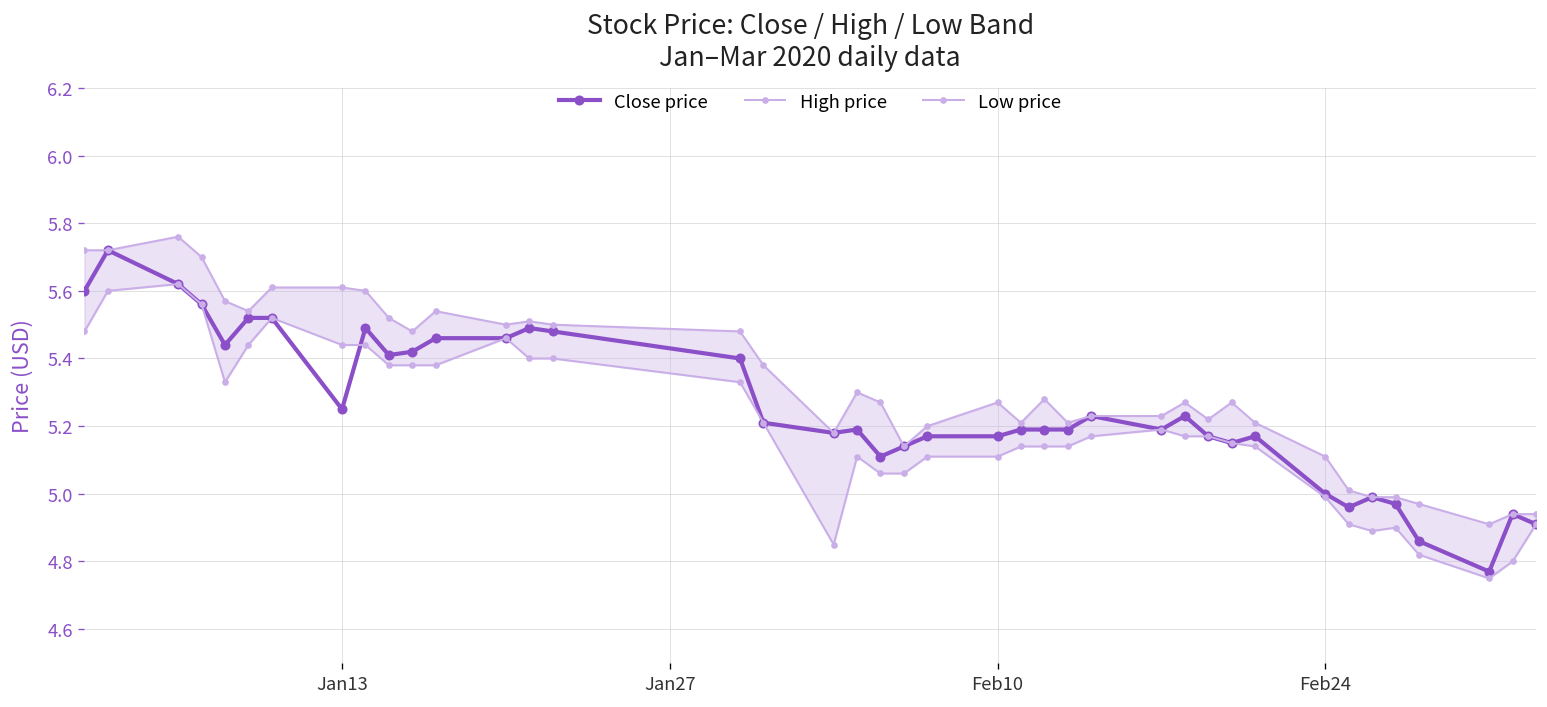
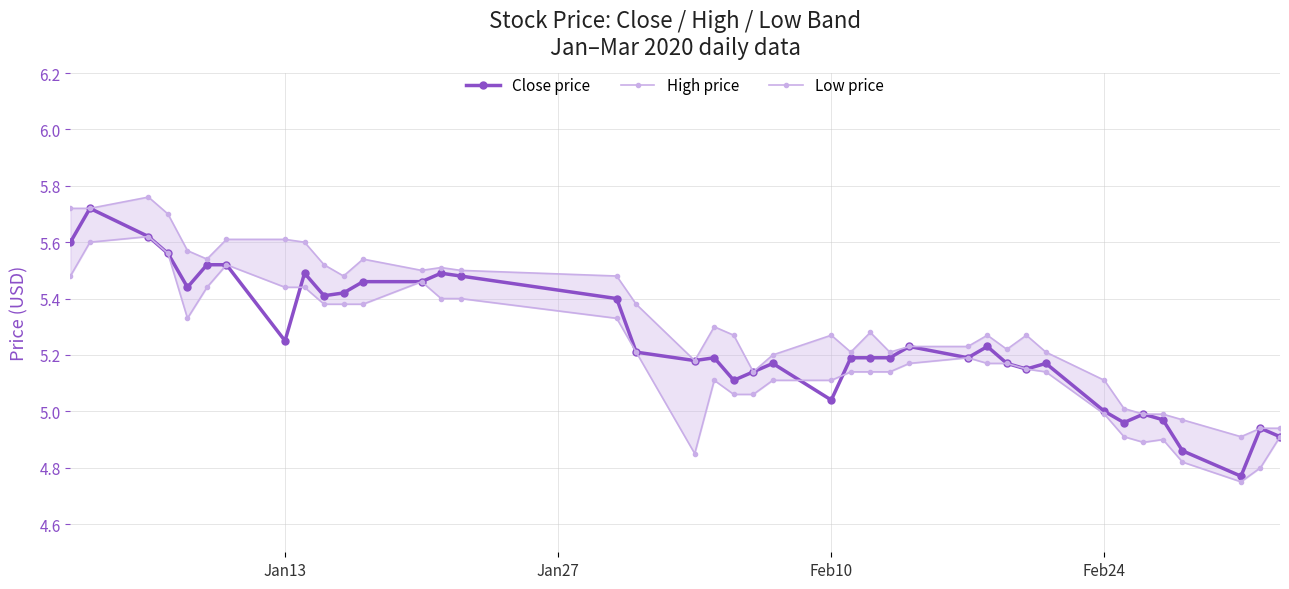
Close price, Feb10: 5.17 -> 5.04
